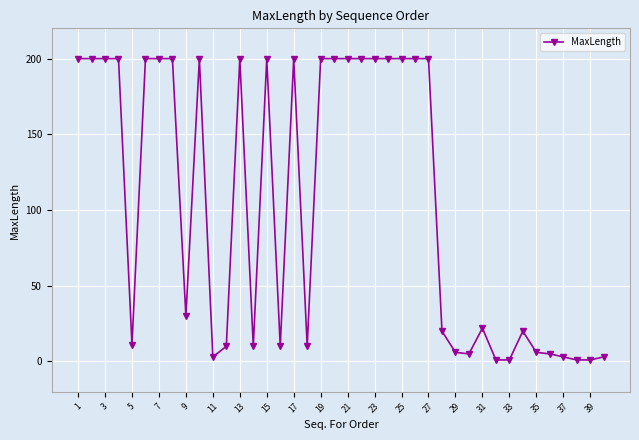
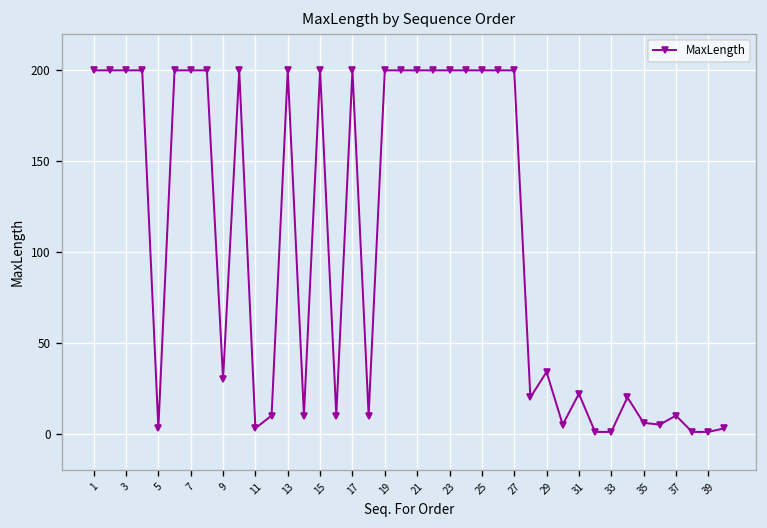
5: 11 -> 3
29: 6 -> 34
37: 3 -> 10
